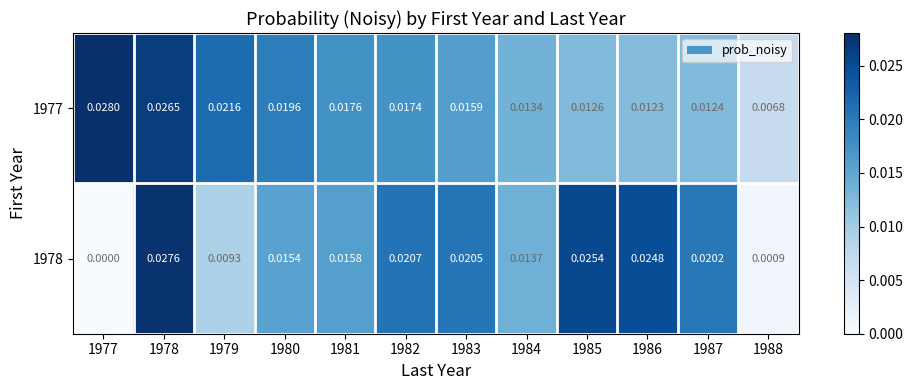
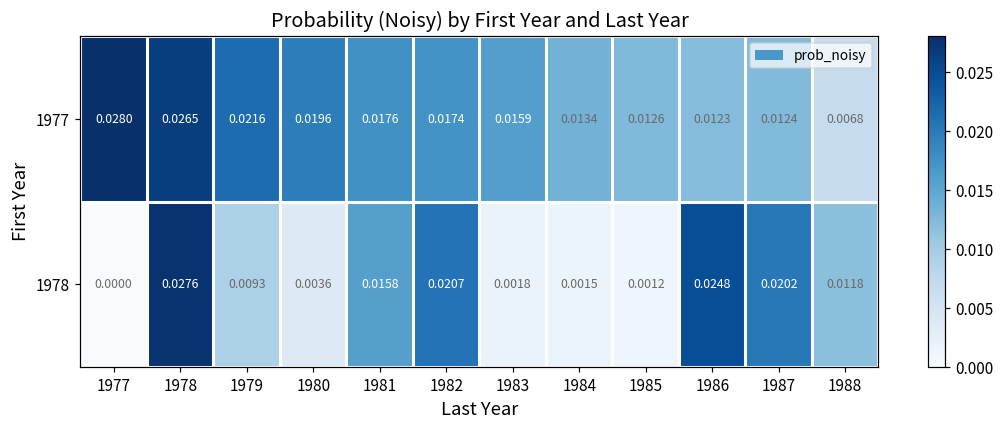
1978, 1980: 0.0154 -> 0.0036
1978, 1983: 0.0205 -> 0.0018
1978, 1984: 0.0137 -> 0.0015
1978, 1985: 0.0254 -> 0.0012
1978, 1988: 0.0009 -> 0.0118
